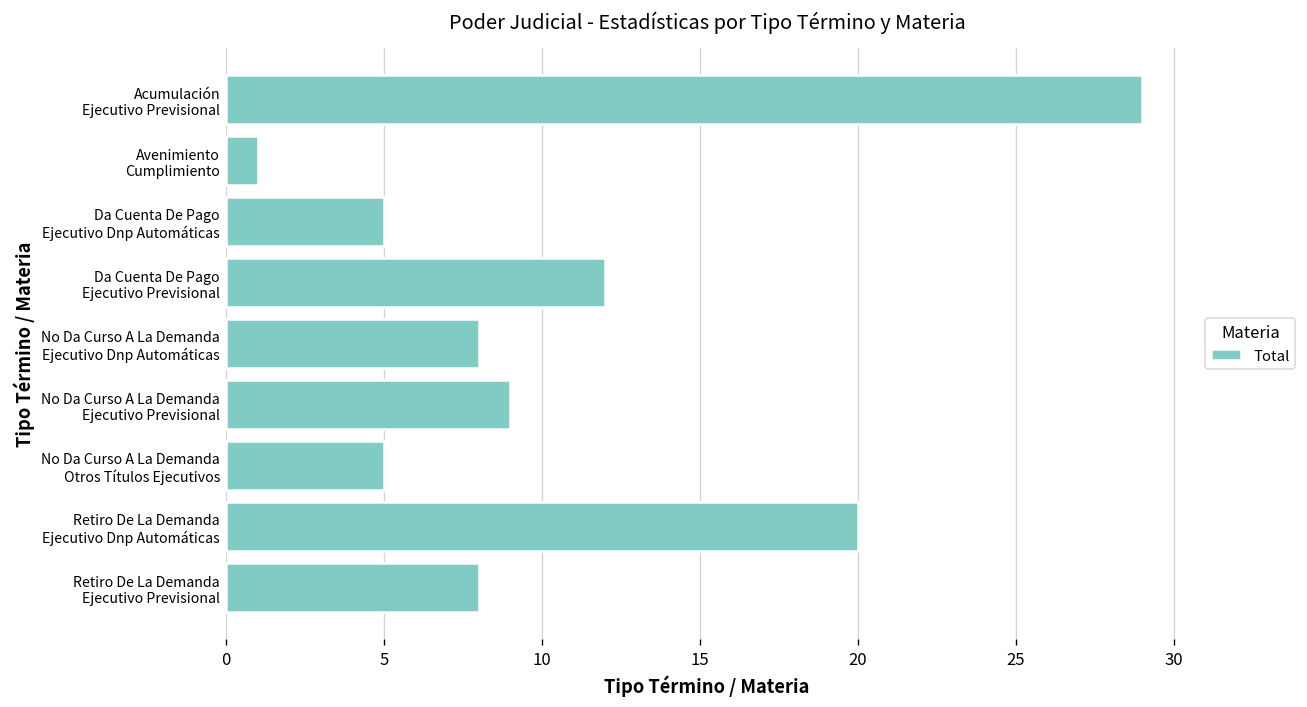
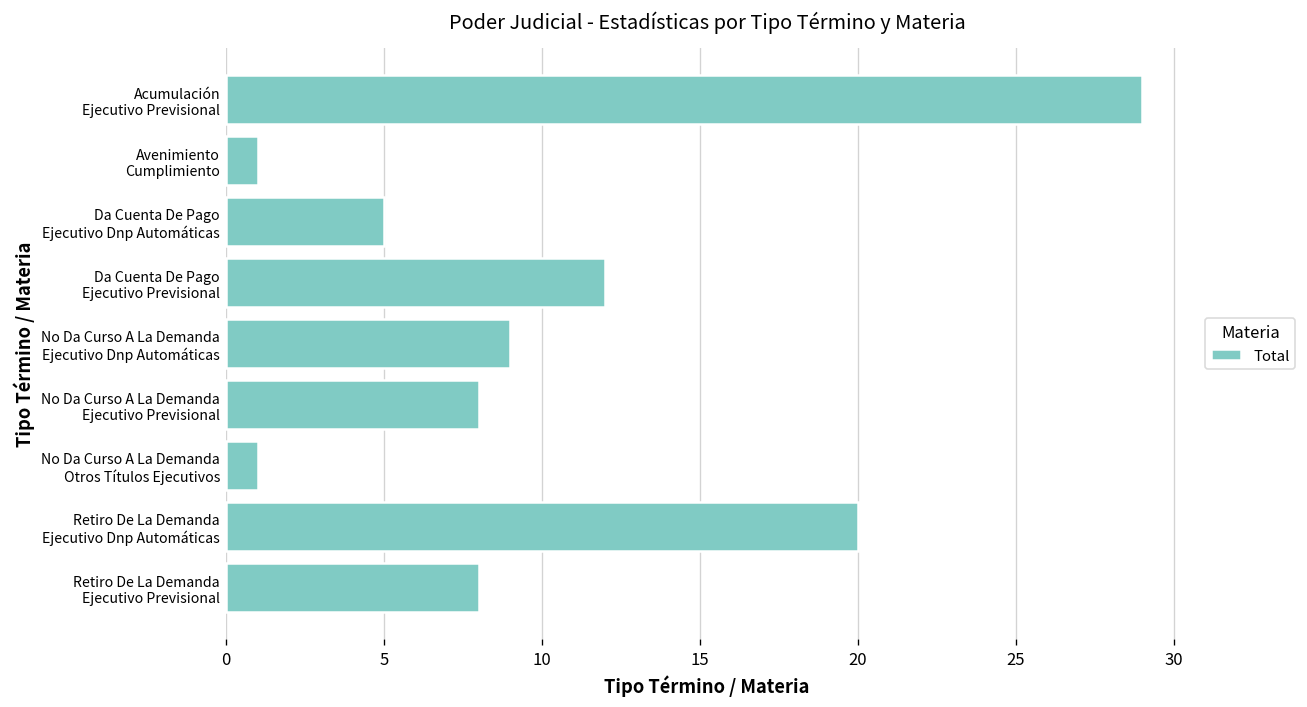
No Da Curso A La Demanda Ejecutivo Dnp Automáticas: 8 -> 9
No Da Curso A La Demanda Ejecutivo Previsional: 9 -> 8
No Da Curso A La Demanda Otros Títulos Ejecutivos: 5 -> 1
